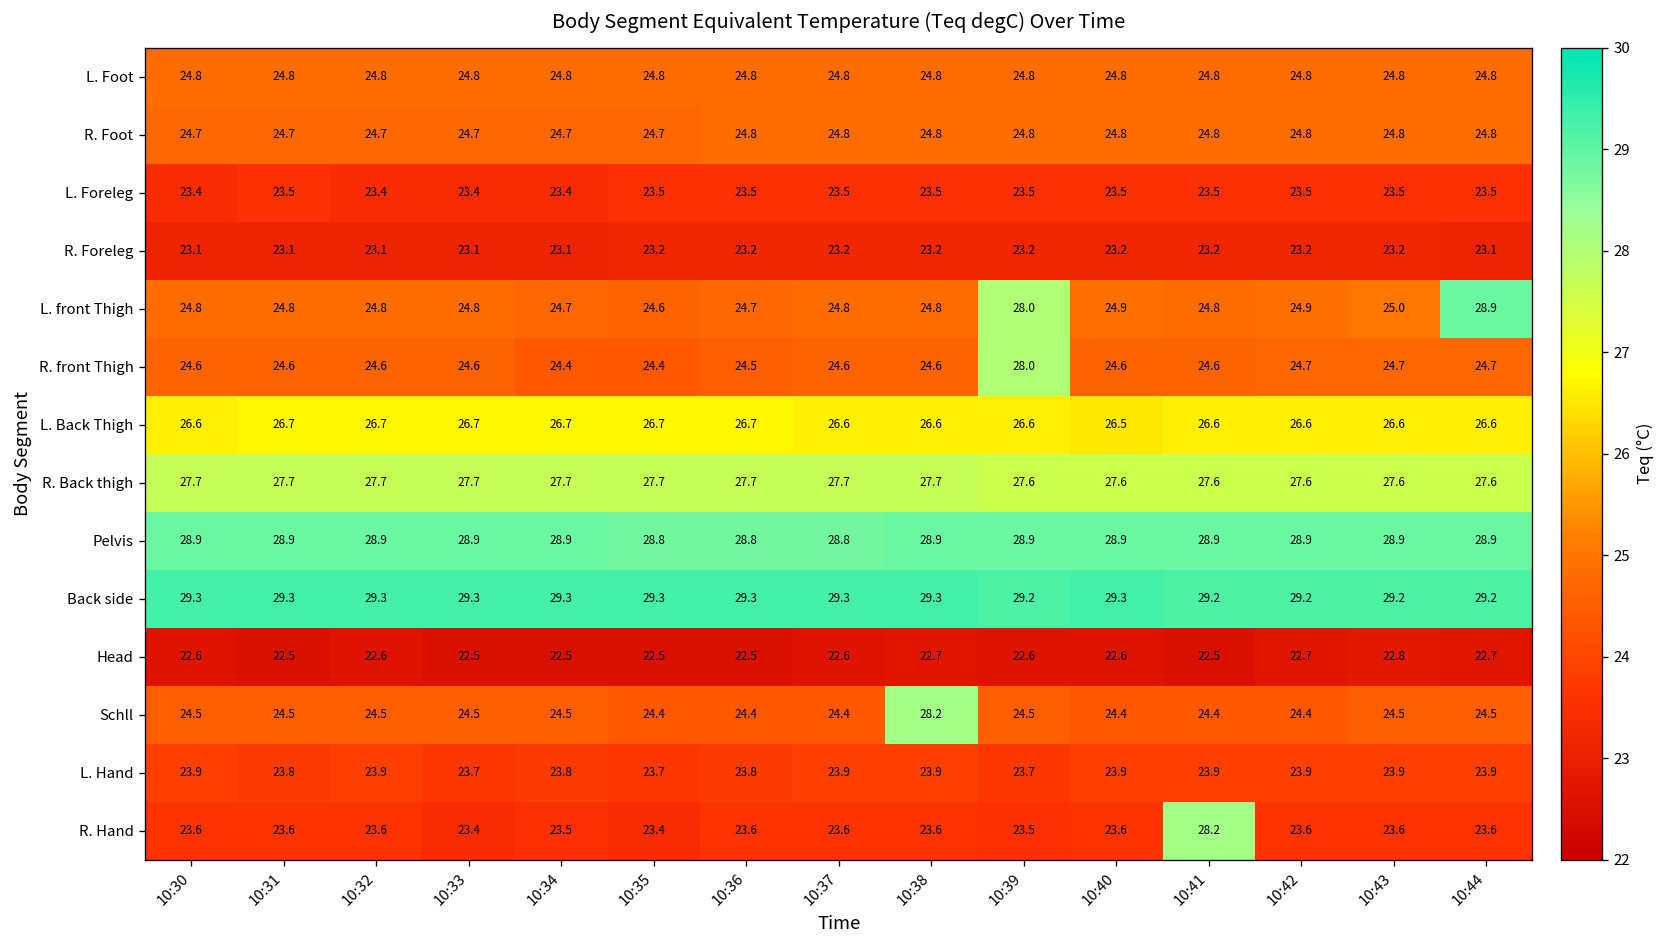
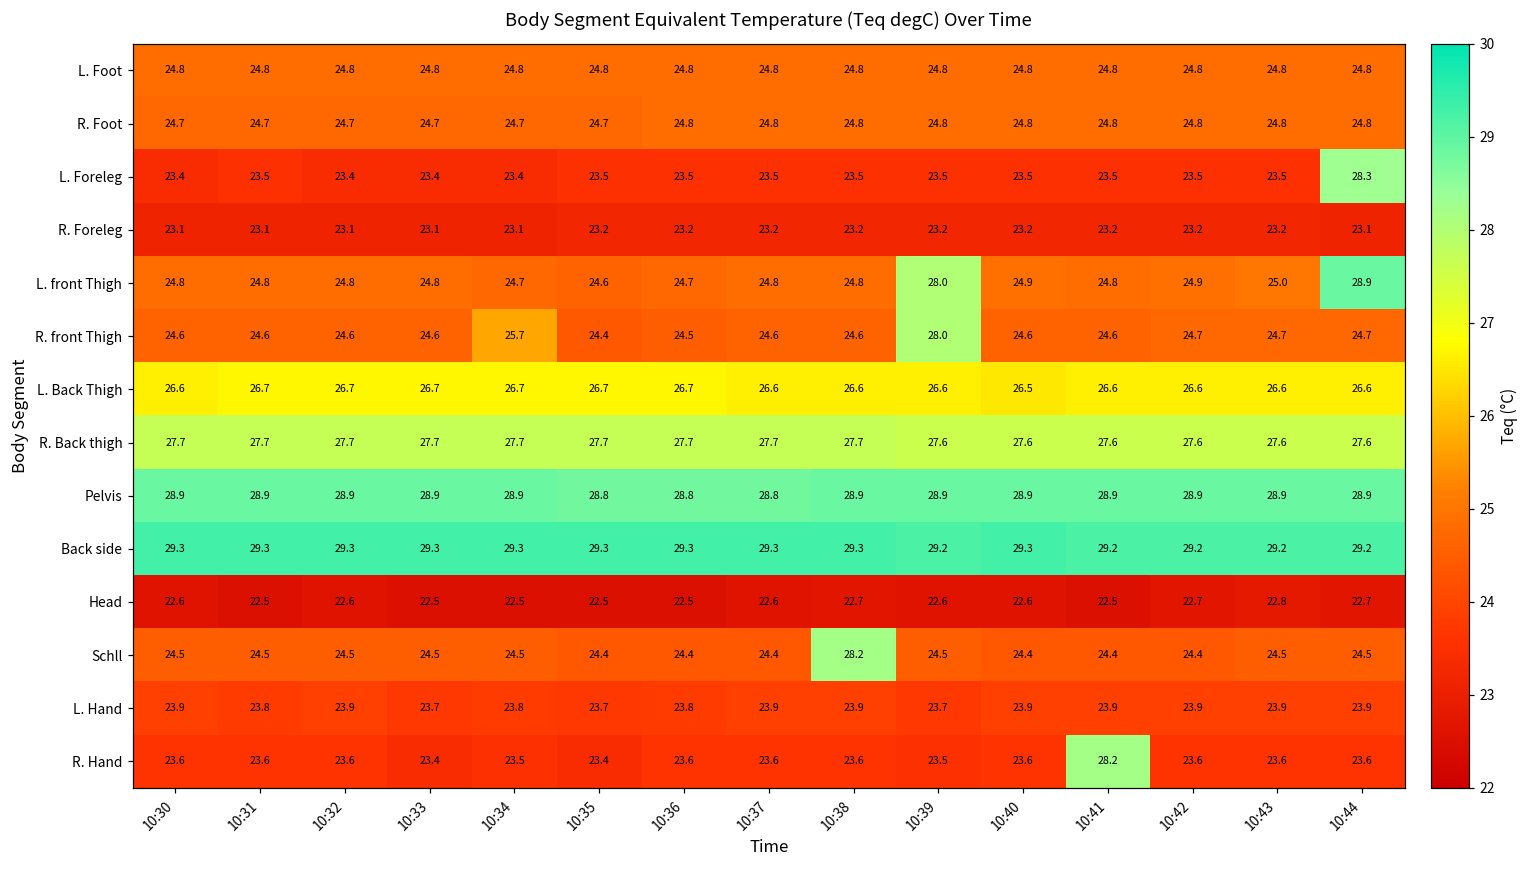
L. Foreleg, 10:44: 23.5 -> 28.3
R. front Thigh, 10:34: 24.4 -> 25.7
